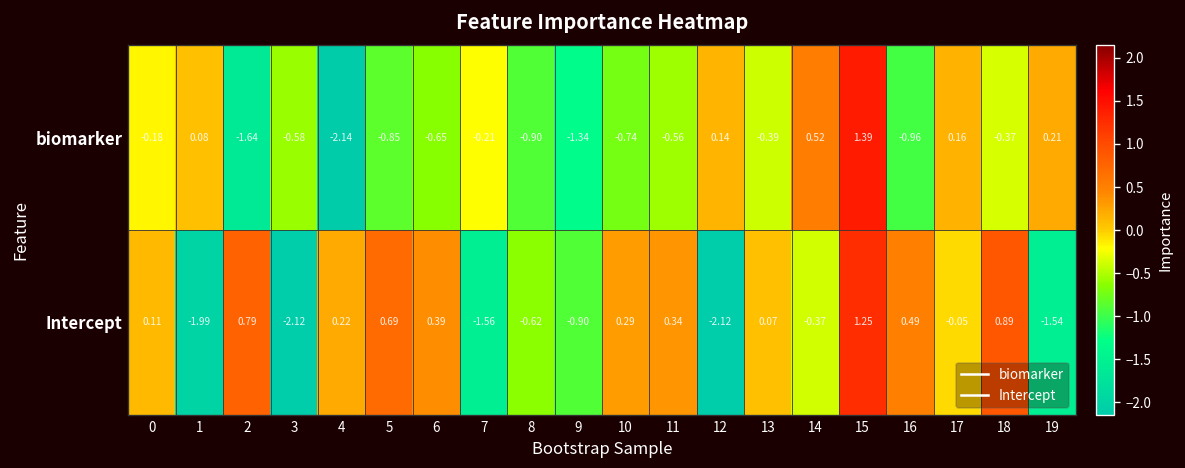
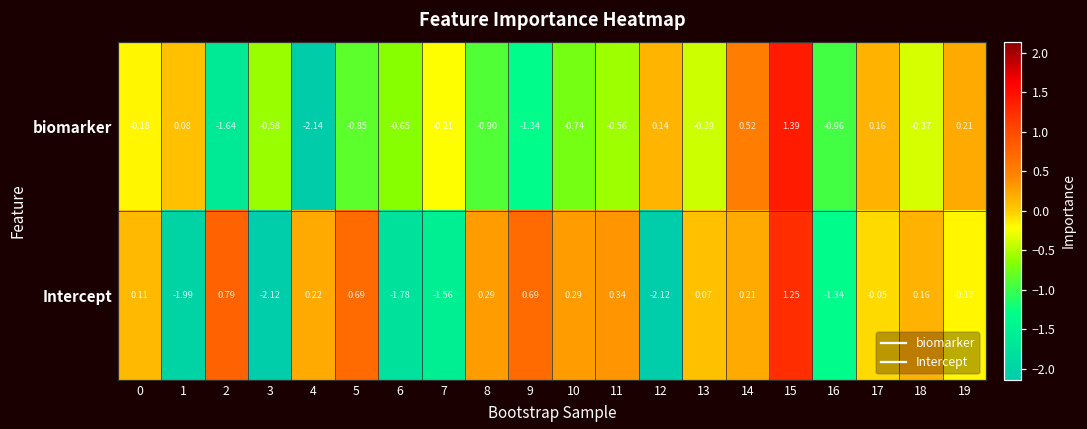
Intercept, 6: 0.39 -> -1.78
Intercept, 8: -0.62 -> 0.29
Intercept, 9: -0.90 -> 0.69
Intercept, 14: -0.37 -> 0.21
Intercept, 16: 0.49 -> -1.34
Intercept, 18: 0.89 -> 0.16
Intercept, 19: -1.54 -> -0.17
